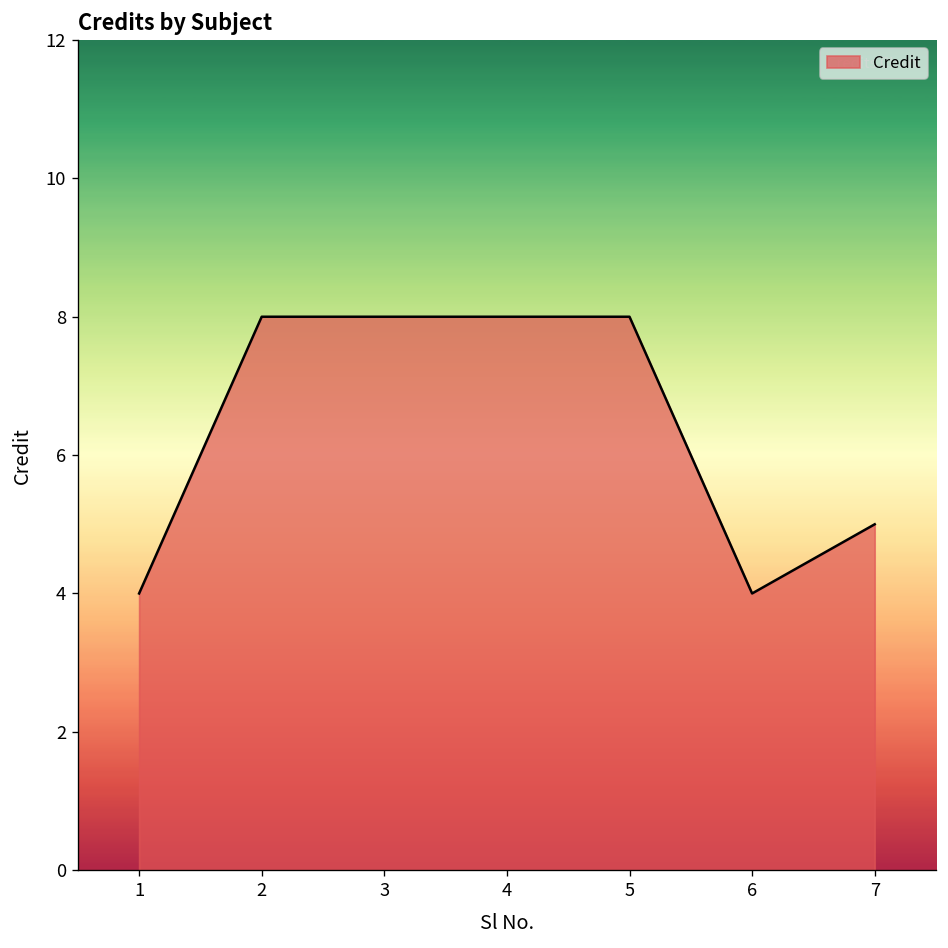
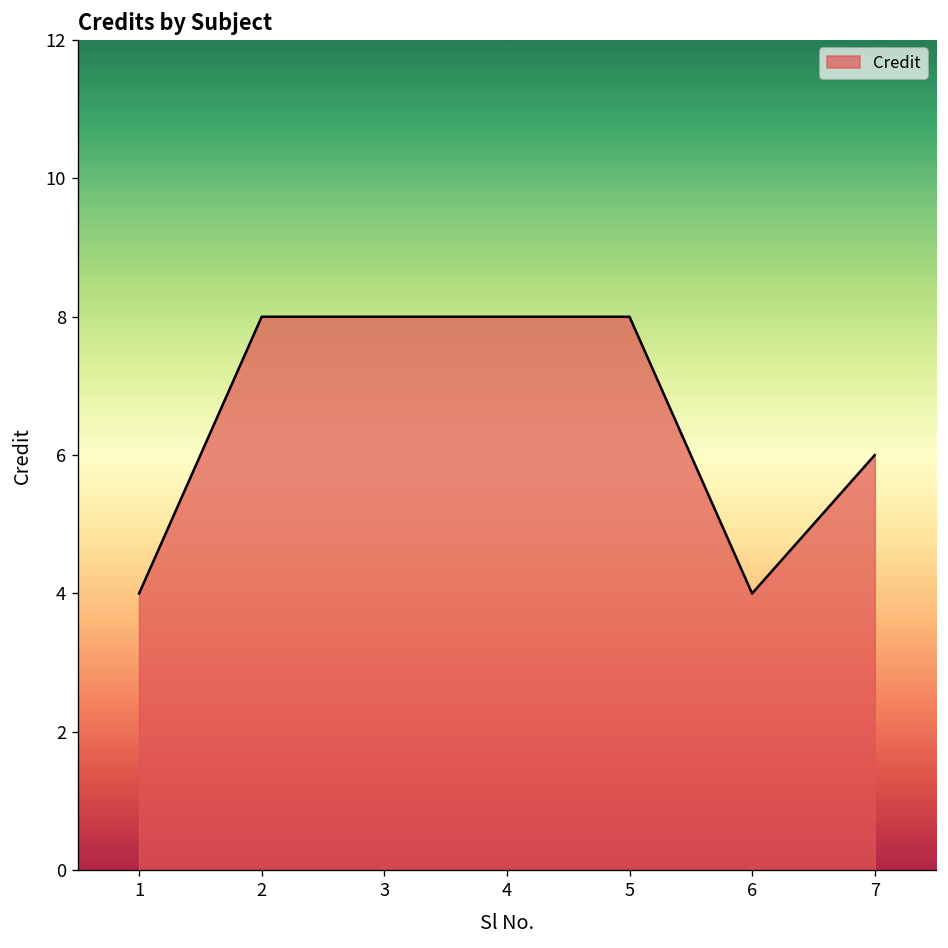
7: 5 -> 6
